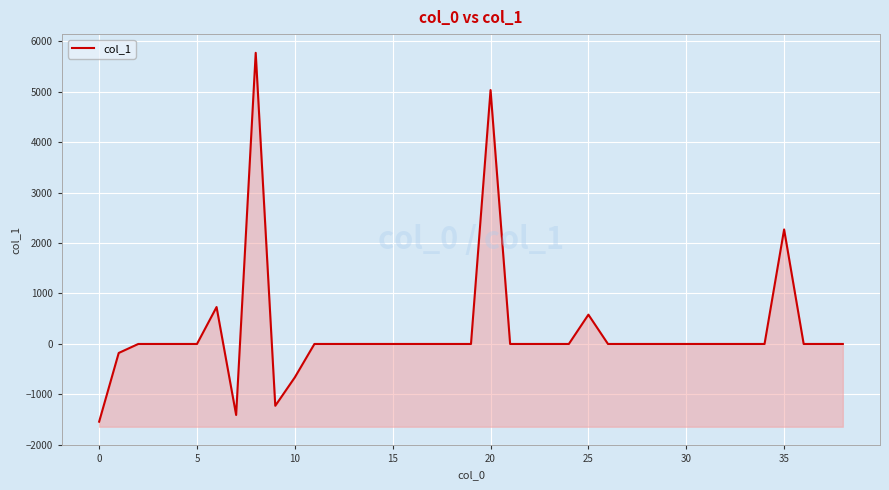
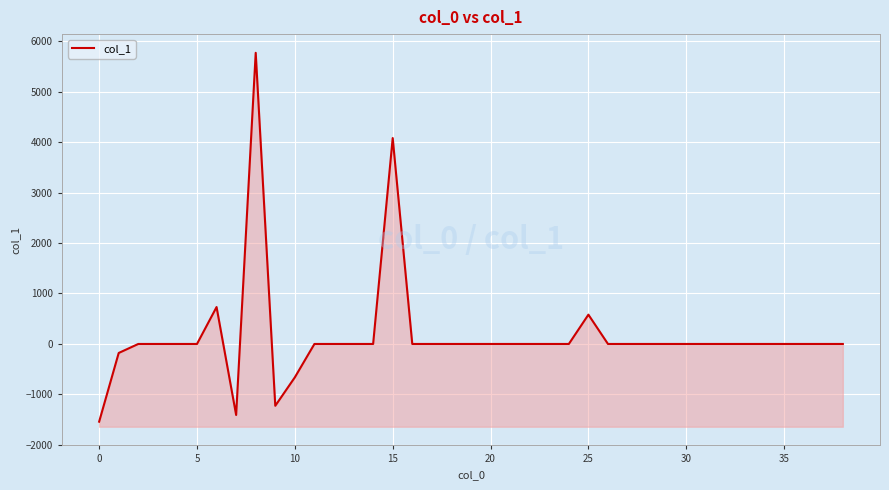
15: 0 -> 4100
20: 5000 -> 0
35: 2300 -> 0
